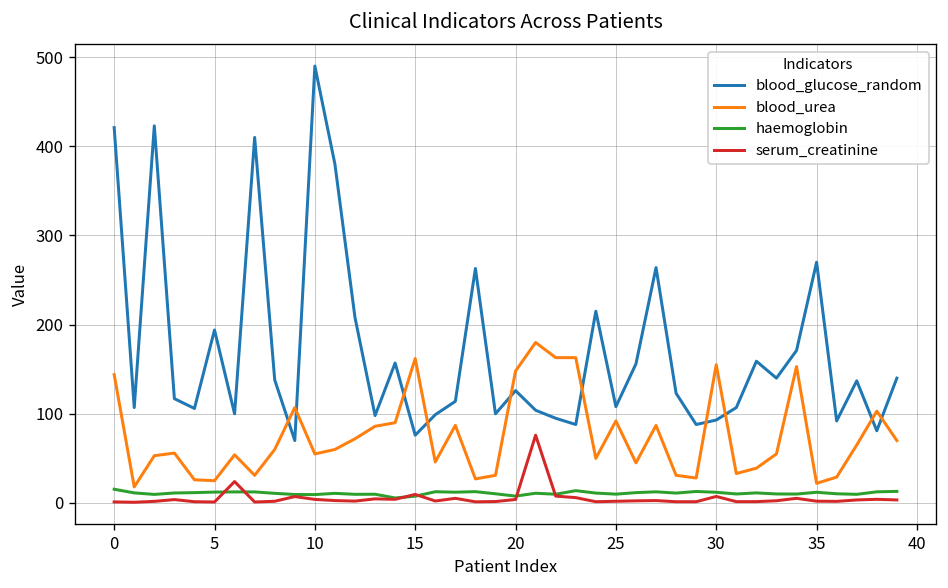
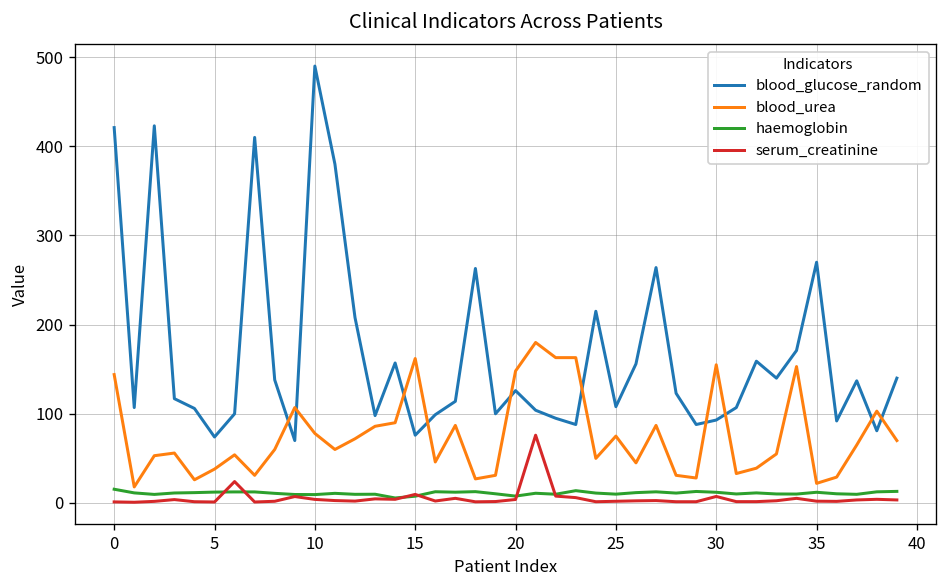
blood_glucose_random, 5: 190 -> 70
blood_urea, 5: 30 -> 40
blood_urea, 10: 60 -> 80
blood_urea, 25: 90 -> 80
